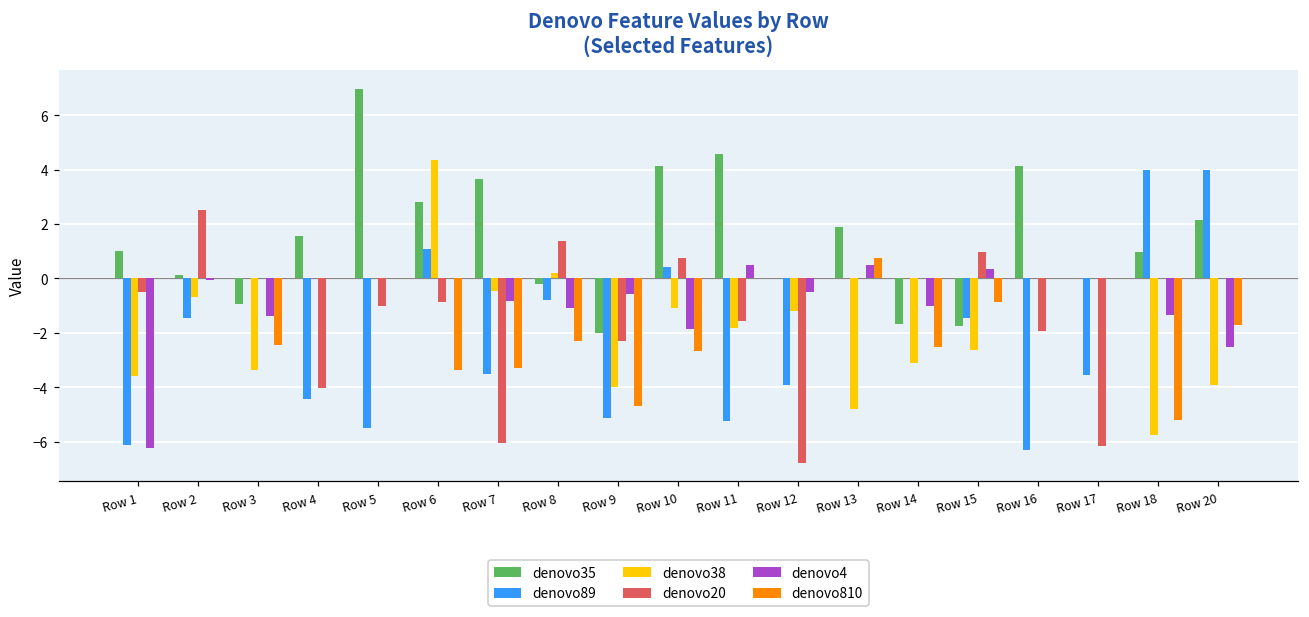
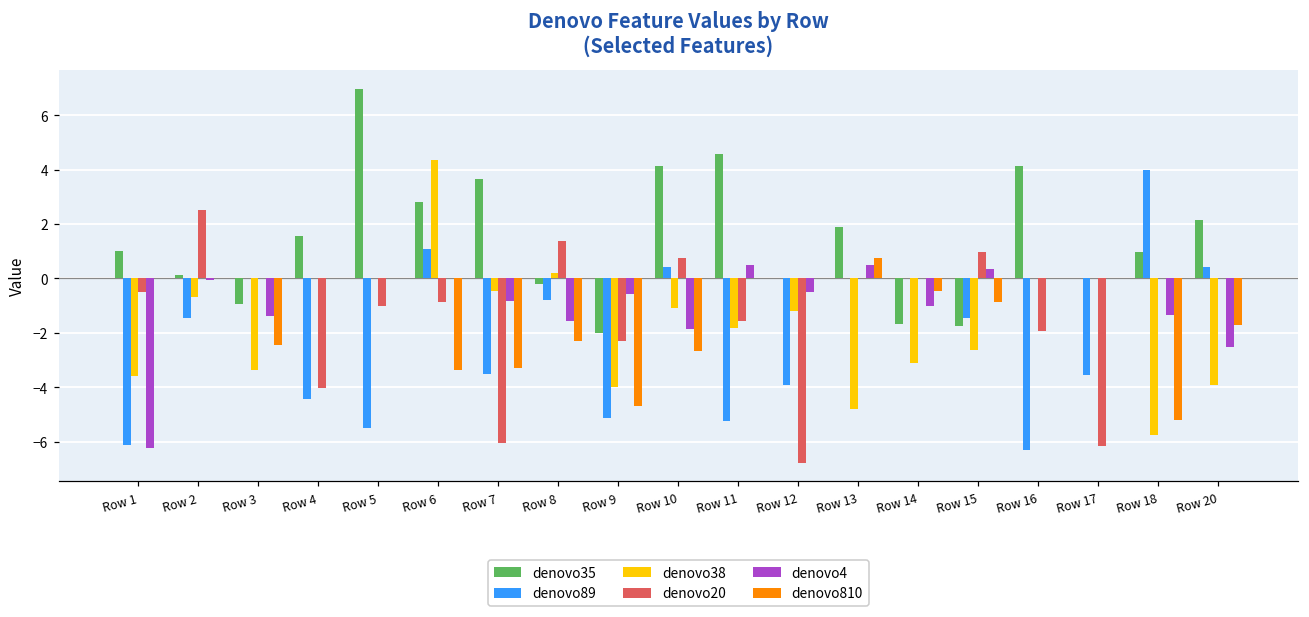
denovo4, Row 8: -1.1 -> -1.6
denovo810, Row 14: -2.5 -> -0.5
denovo89, Row 20: 4.0 -> 0.4
